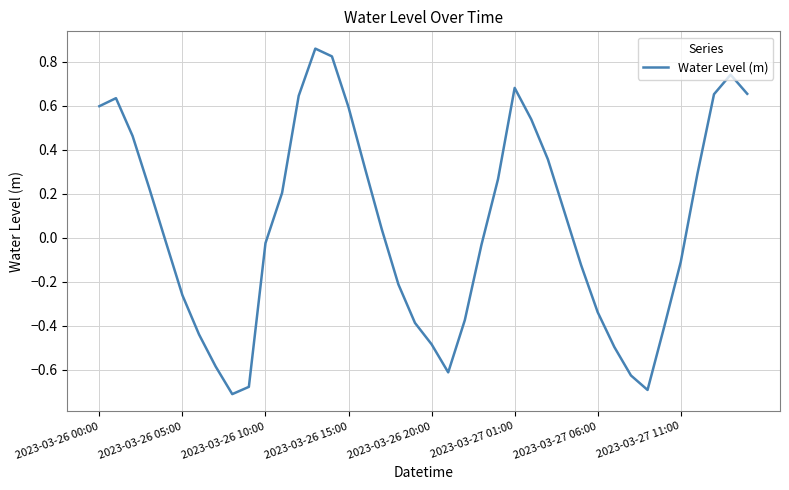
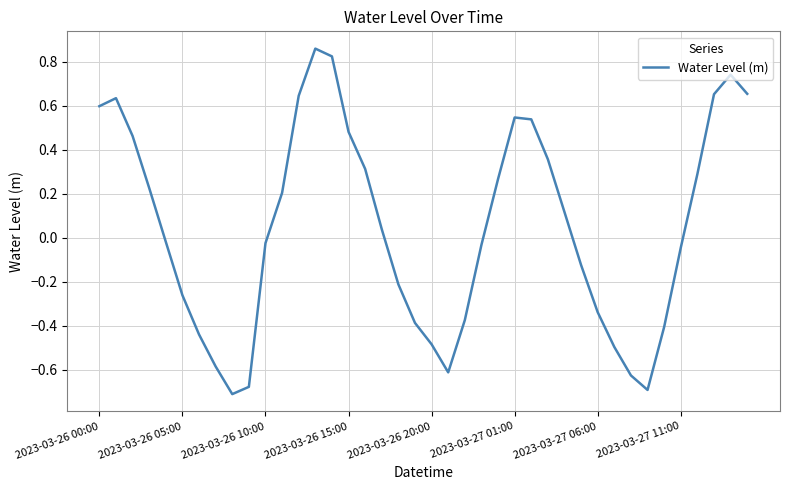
2023-03-26 15:00: 0.59 -> 0.48
2023-03-27 01:00: 0.68 -> 0.55
2023-03-27 11:00: -0.11 -> -0.04
